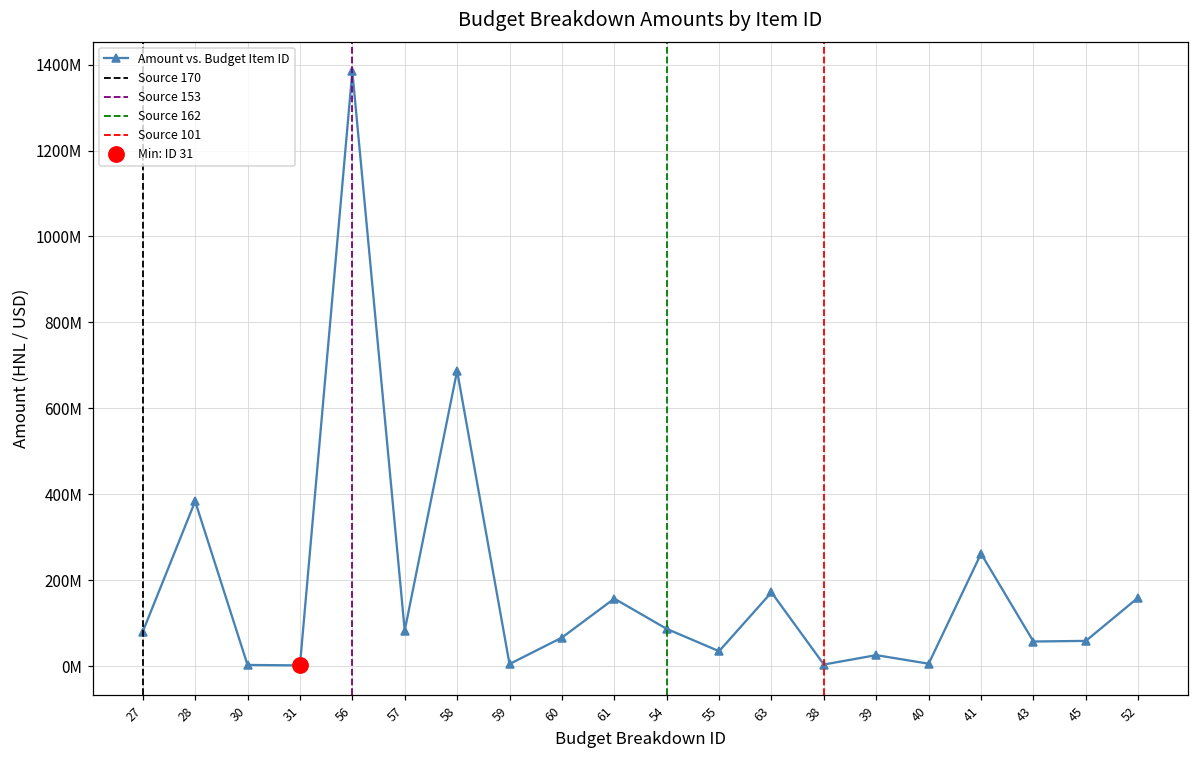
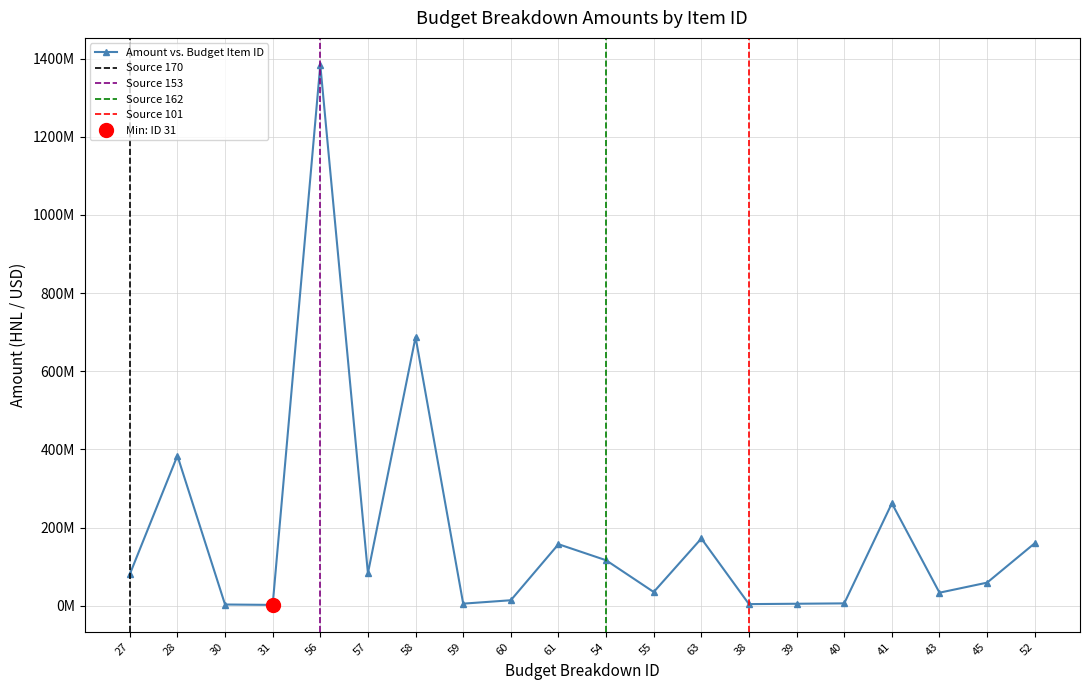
Amount vs. Budget Item ID, 60: 70000000 -> 10000000
Amount vs. Budget Item ID, 54: 90000000 -> 120000000
Amount vs. Budget Item ID, 39: 30000000 -> 0
Amount vs. Budget Item ID, 43: 60000000 -> 30000000
